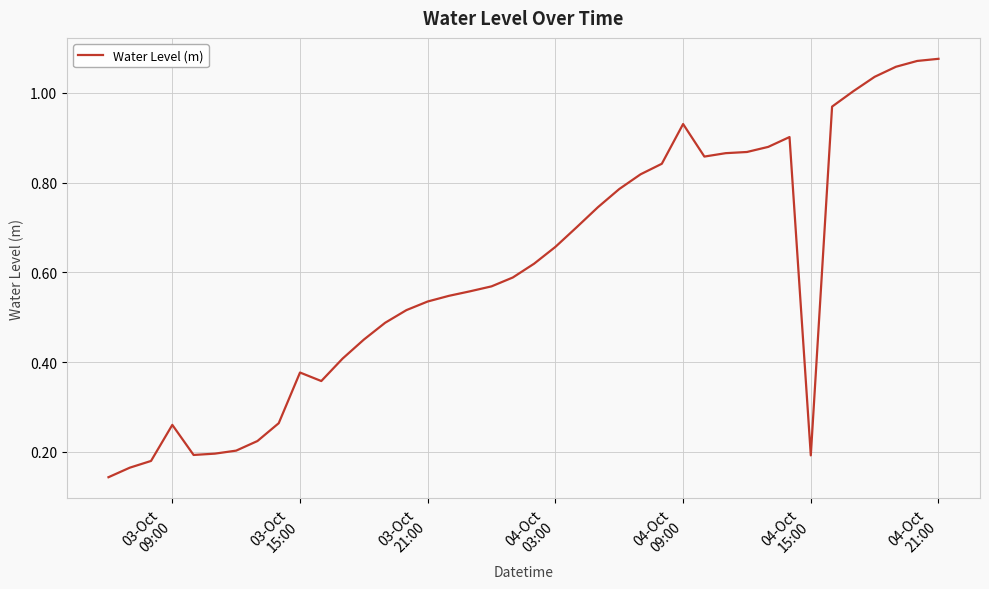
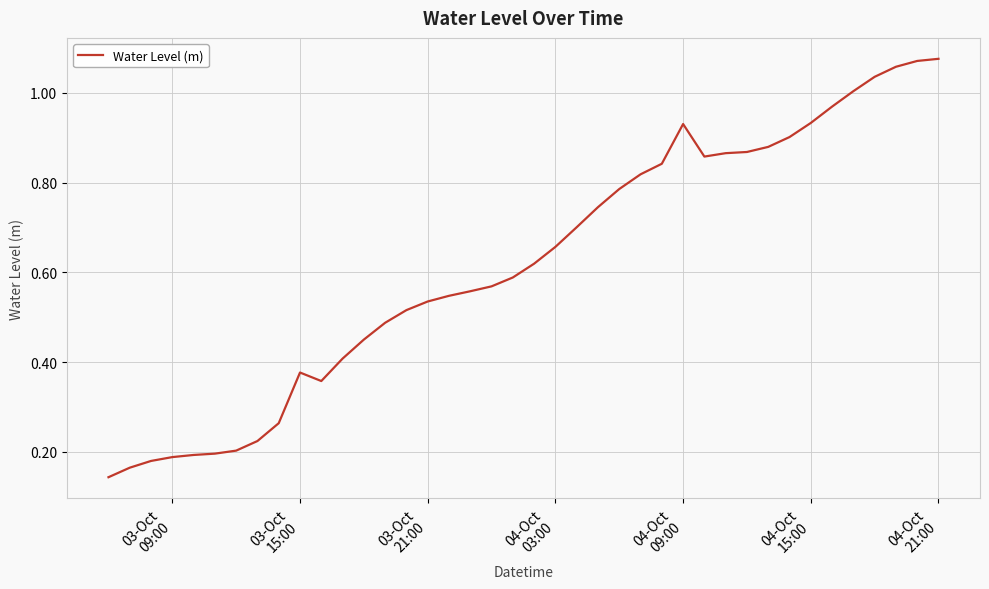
03-Oct 09:00: 0.26 -> 0.19
04-Oct 15:00: 0.19 -> 0.93
